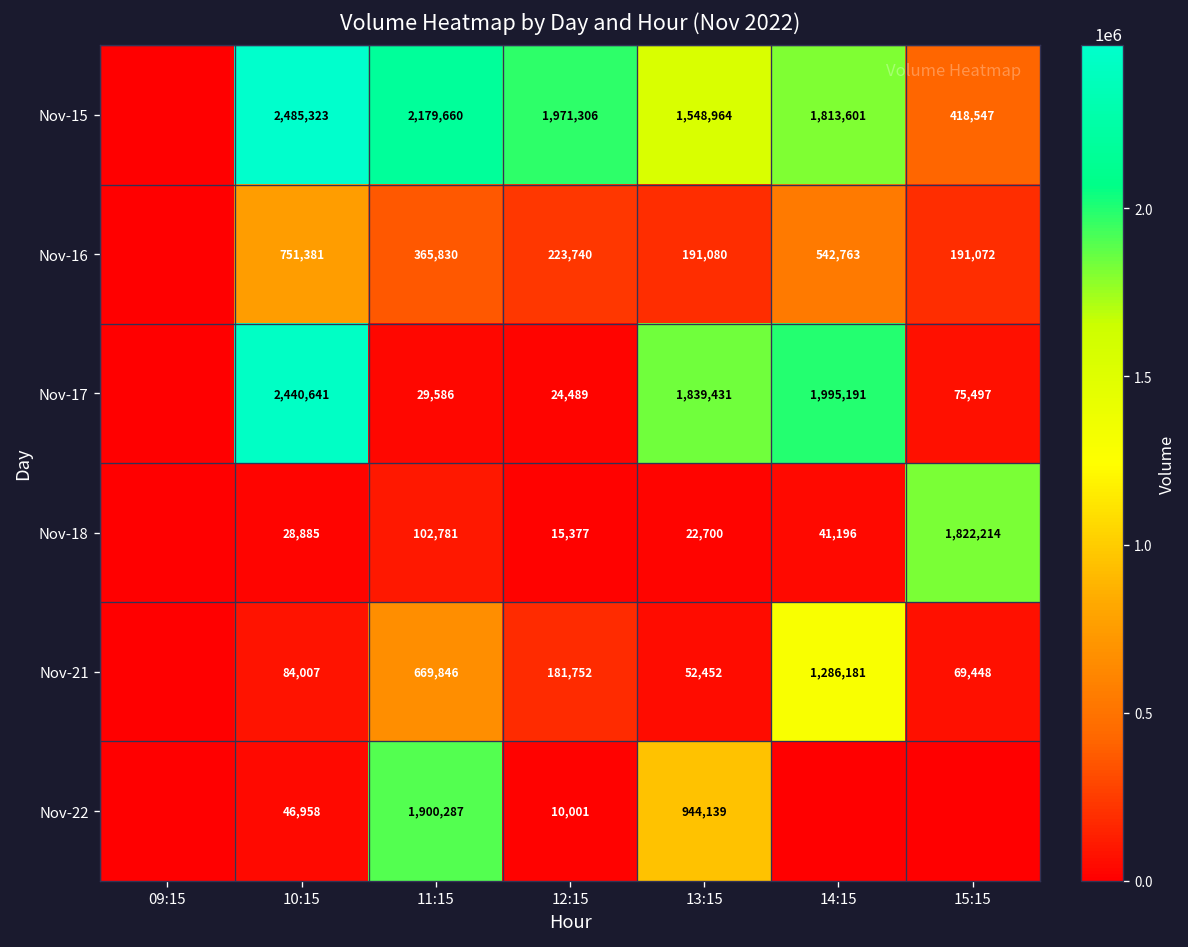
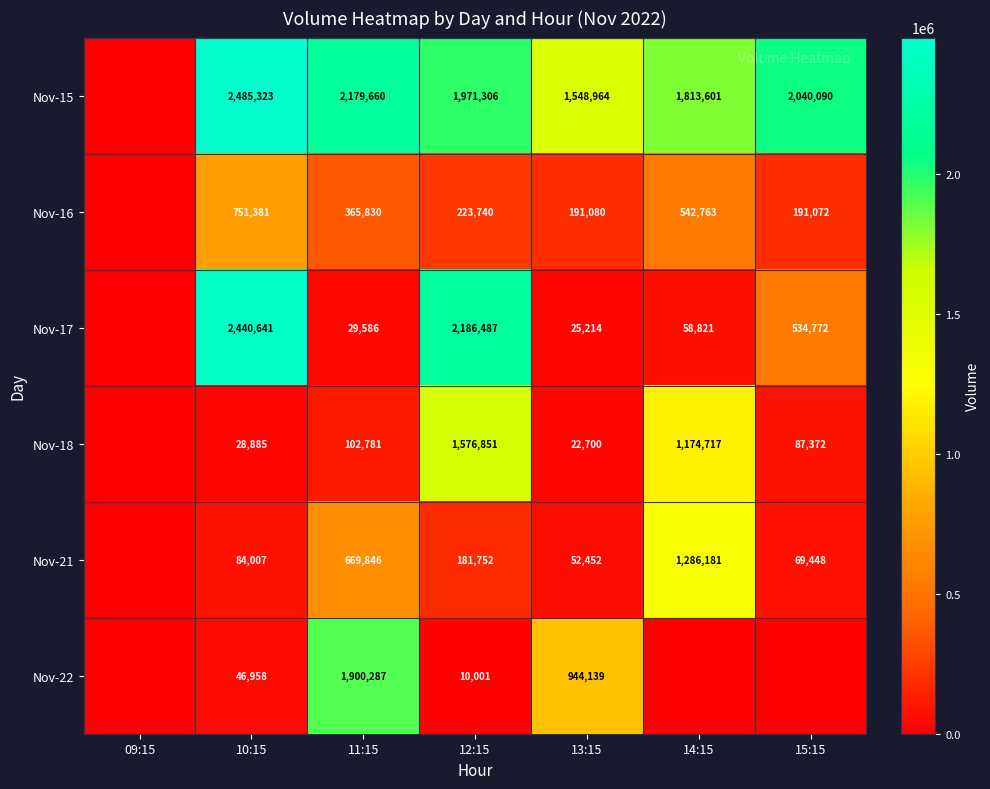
Nov-15, 15:15: 418,547 -> 2,040,090
Nov-17, 12:15: 24,489 -> 2,186,487
Nov-17, 13:15: 1,839,431 -> 25,214
Nov-17, 14:15: 1,995,191 -> 58,821
Nov-17, 15:15: 75,497 -> 534,772
Nov-18, 12:15: 15,377 -> 1,576,851
Nov-18, 14:15: 41,196 -> 1,174,717
Nov-18, 15:15: 1,822,214 -> 87,372
